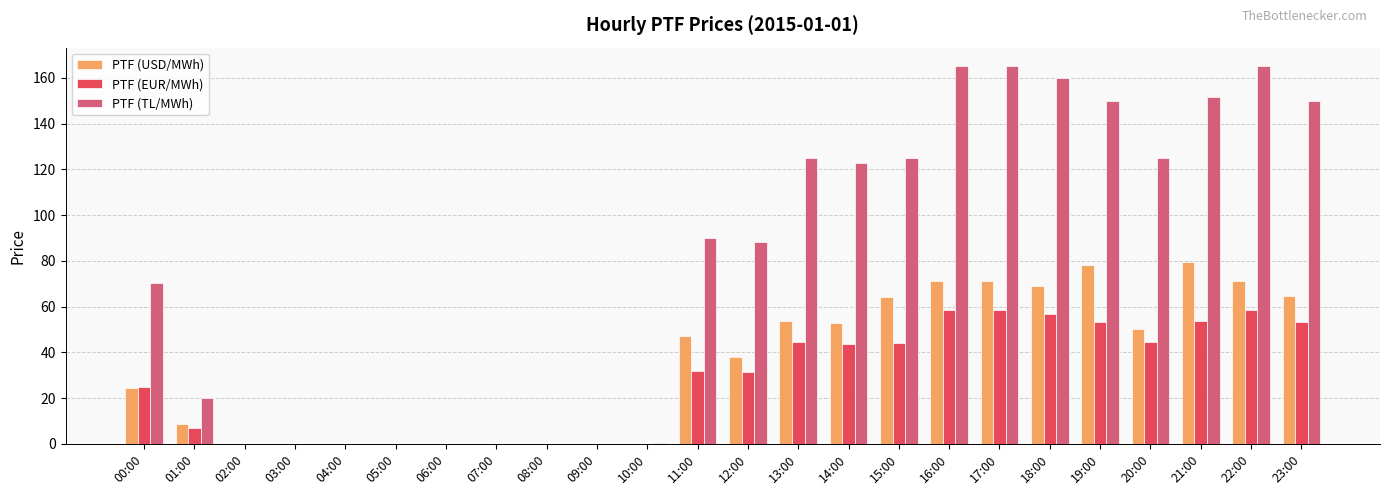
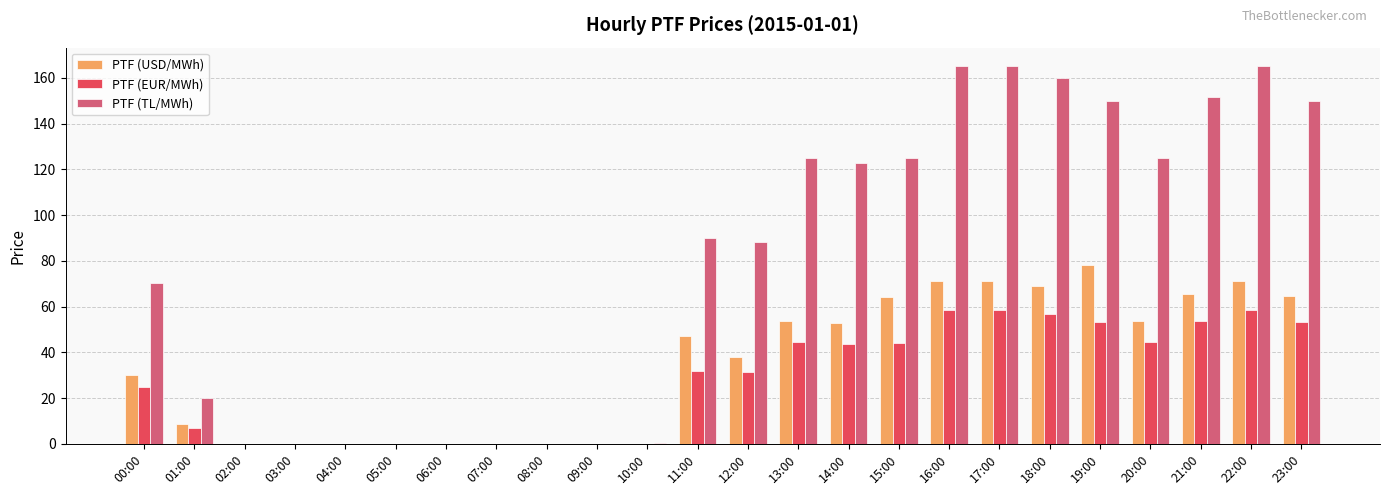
PTF (USD/MWh), 00:00: 25 -> 30
PTF (USD/MWh), 20:00: 50 -> 54
PTF (USD/MWh), 21:00: 80 -> 65
